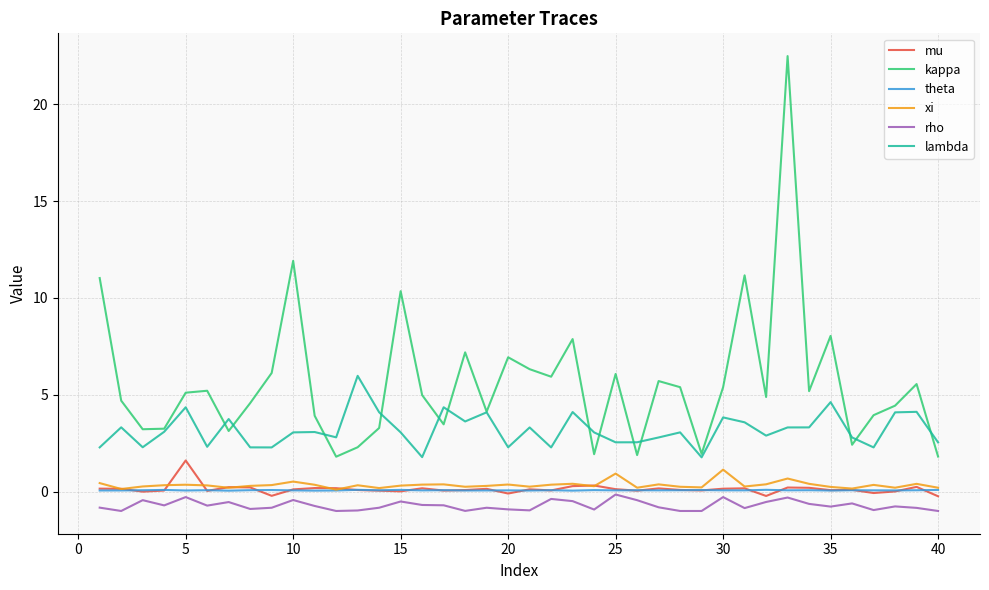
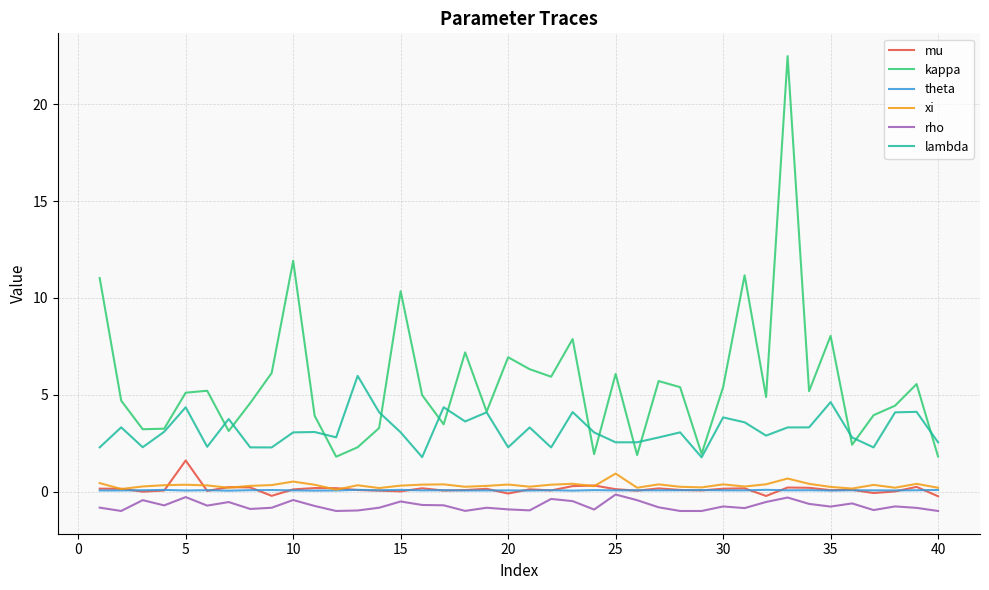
xi, 30: 1.1 -> 0.4
rho, 30: -0.3 -> -0.8
